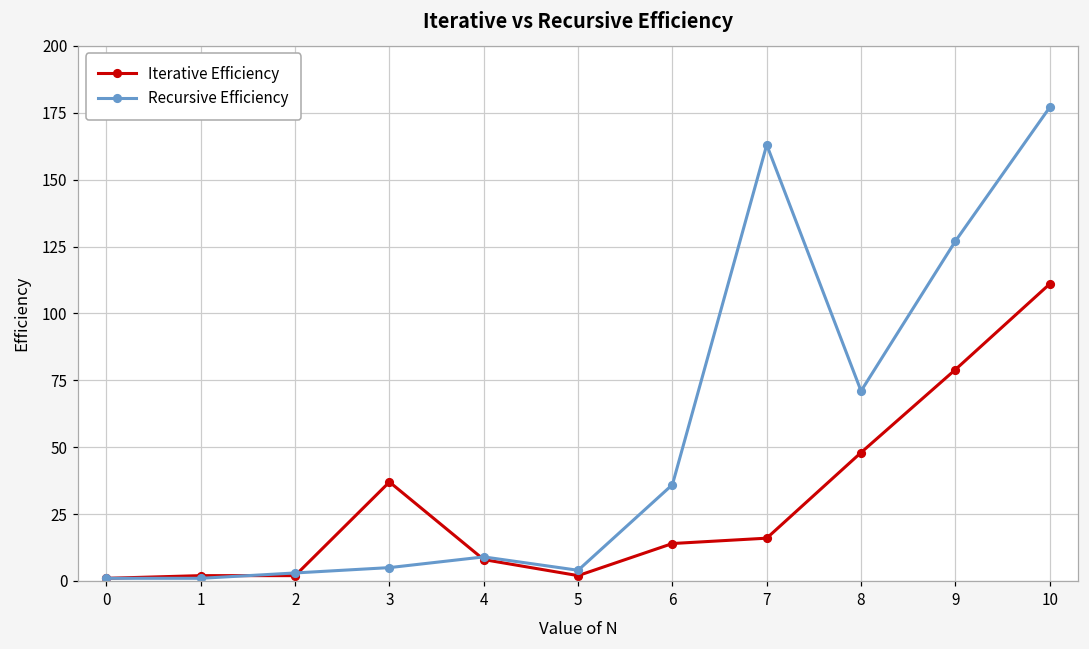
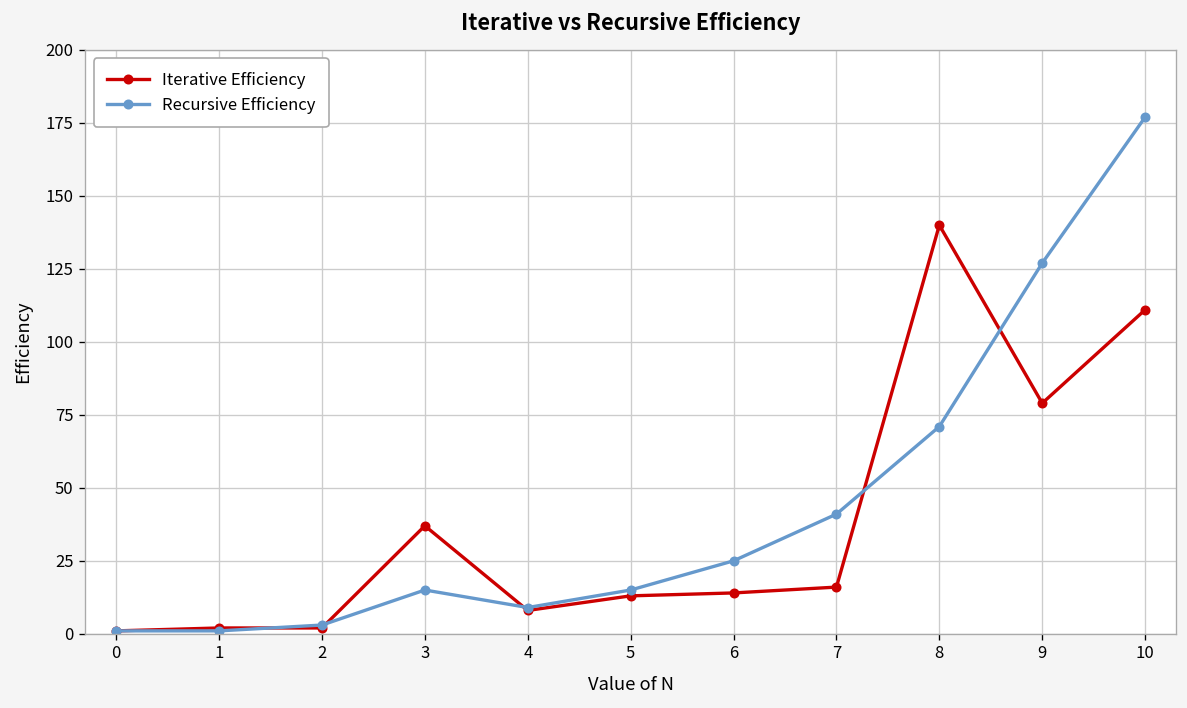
Recursive Efficiency, 3: 5 -> 15
Iterative Efficiency, 5: 2 -> 13
Recursive Efficiency, 5: 4 -> 15
Recursive Efficiency, 6: 36 -> 25
Recursive Efficiency, 7: 163 -> 41
Iterative Efficiency, 8: 48 -> 140
